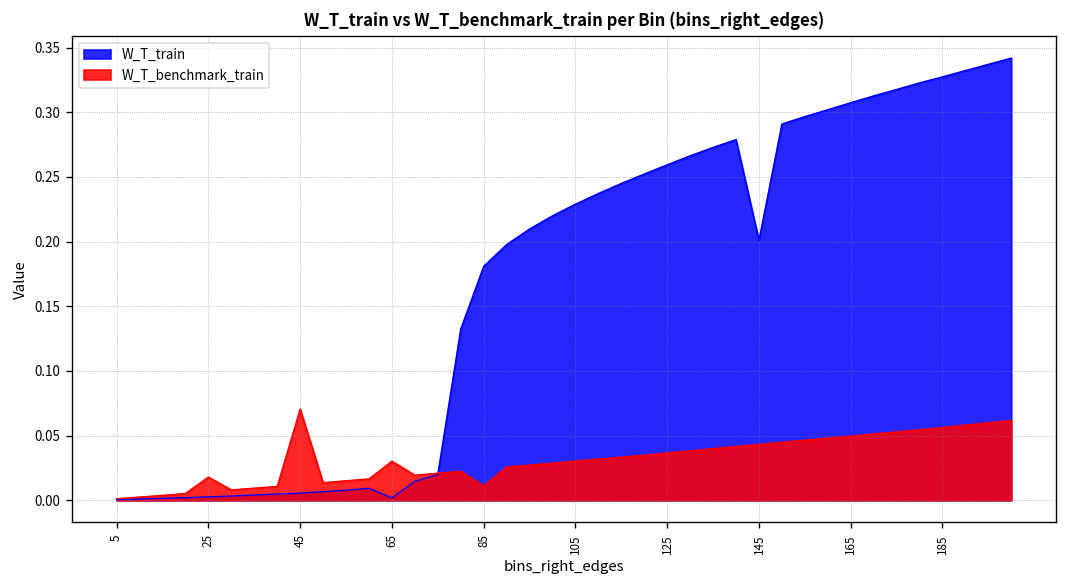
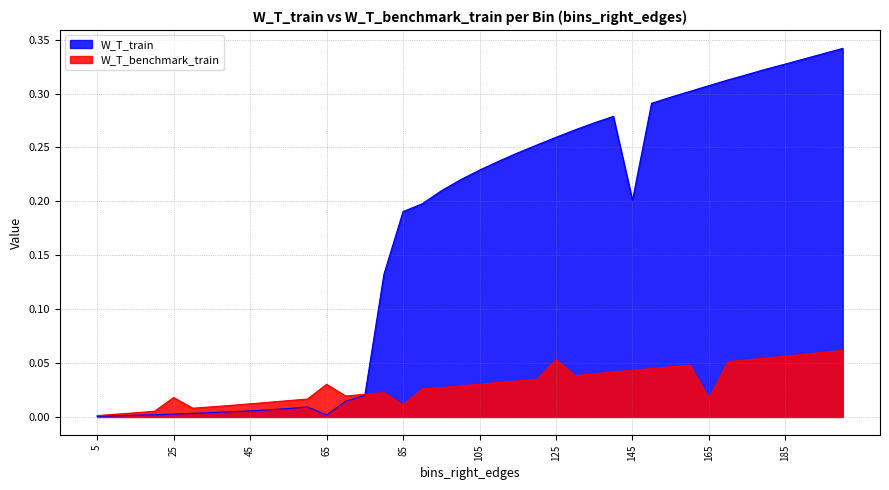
W_T_benchmark_train, 45: 0.071 -> 0.012
W_T_train, 85: 0.181 -> 0.191
W_T_benchmark_train, 125: 0.037 -> 0.053
W_T_benchmark_train, 165: 0.050 -> 0.017
